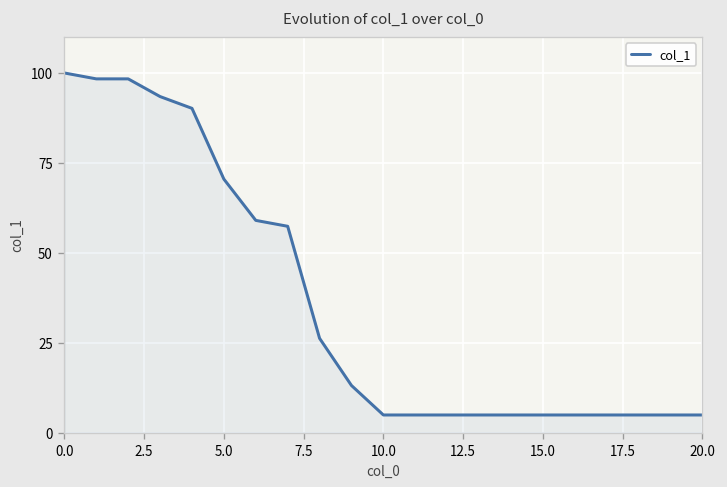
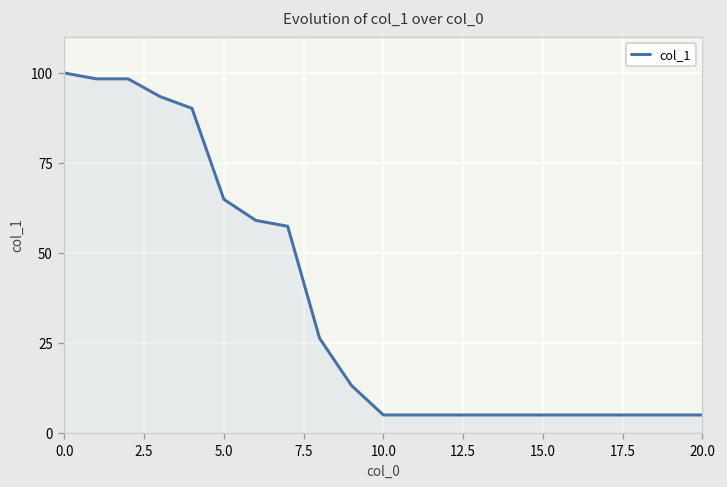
5.0: 70 -> 65
